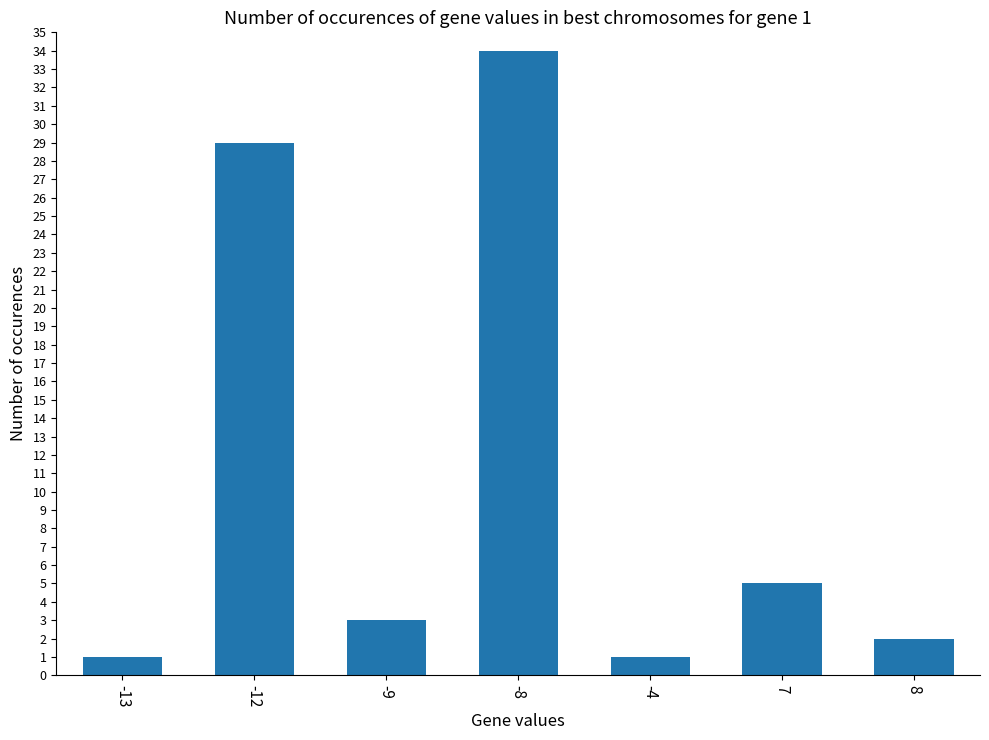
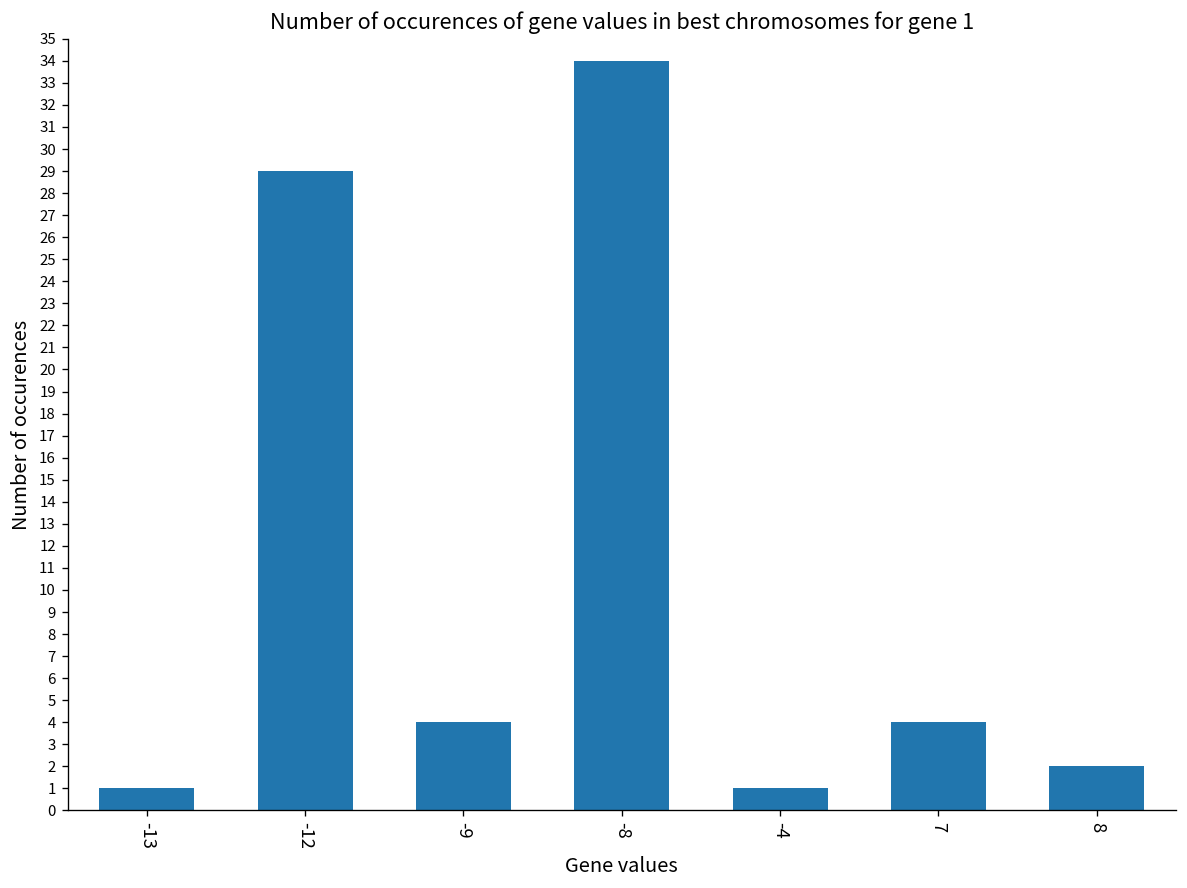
-9: 3 -> 4
7: 5 -> 4
